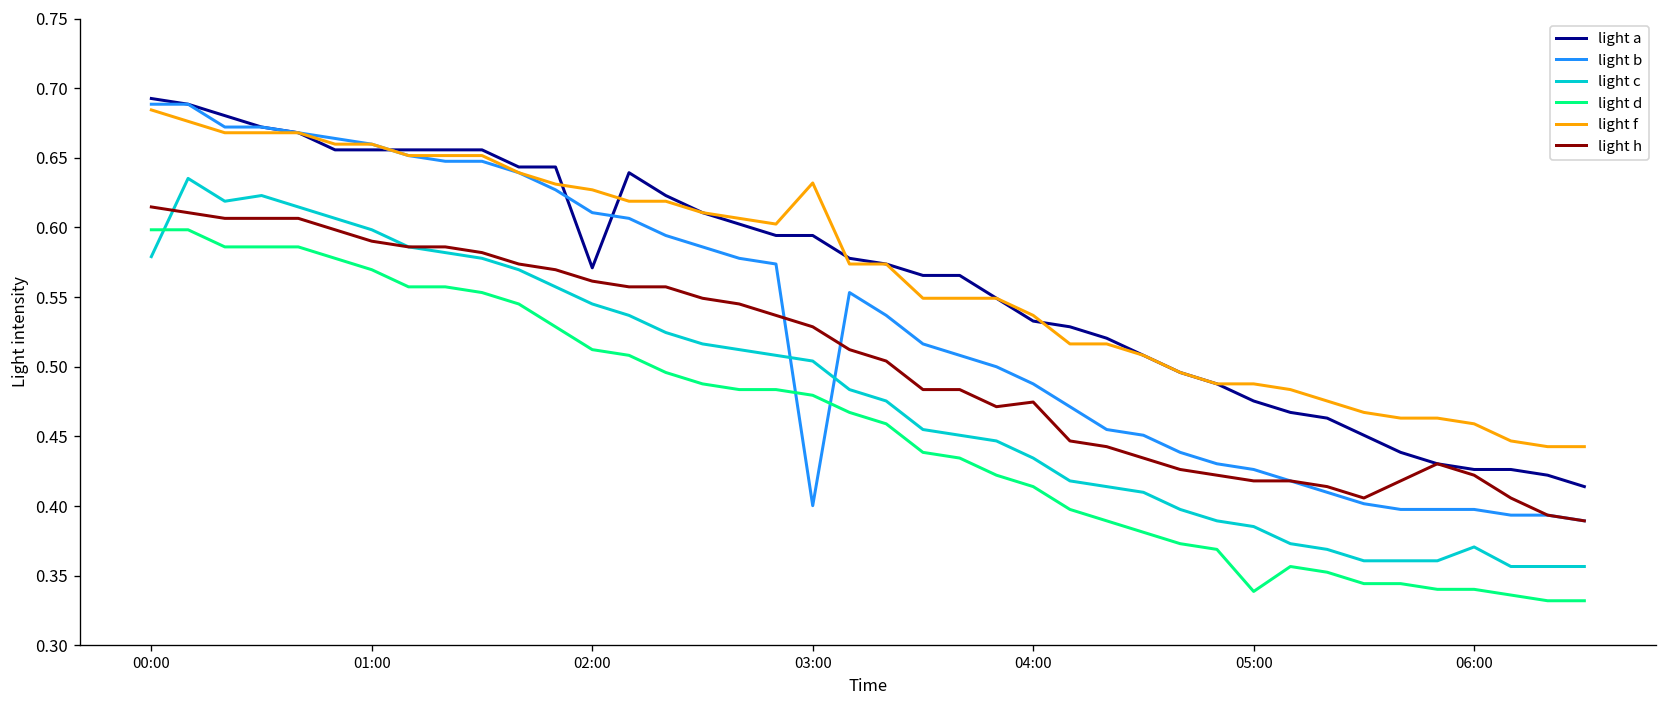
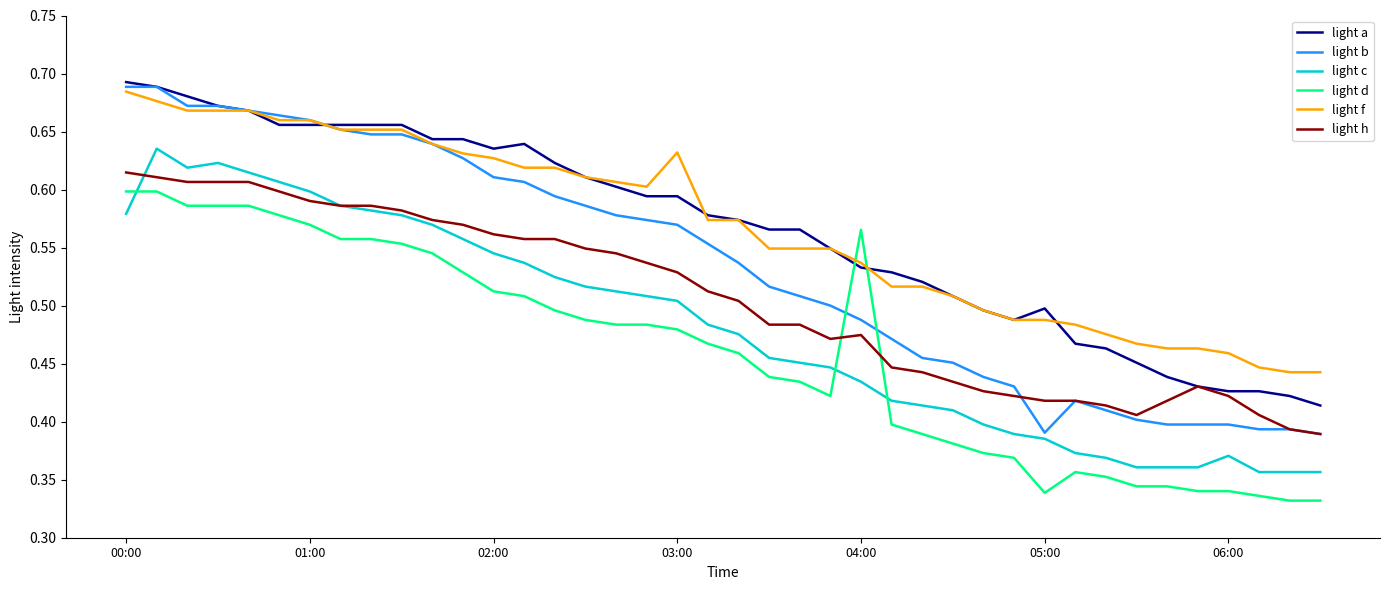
light a, 02:00: 0.571 -> 0.635
light b, 03:00: 0.400 -> 0.570
light d, 04:00: 0.414 -> 0.565
light a, 05:00: 0.475 -> 0.498
light b, 05:00: 0.426 -> 0.391
